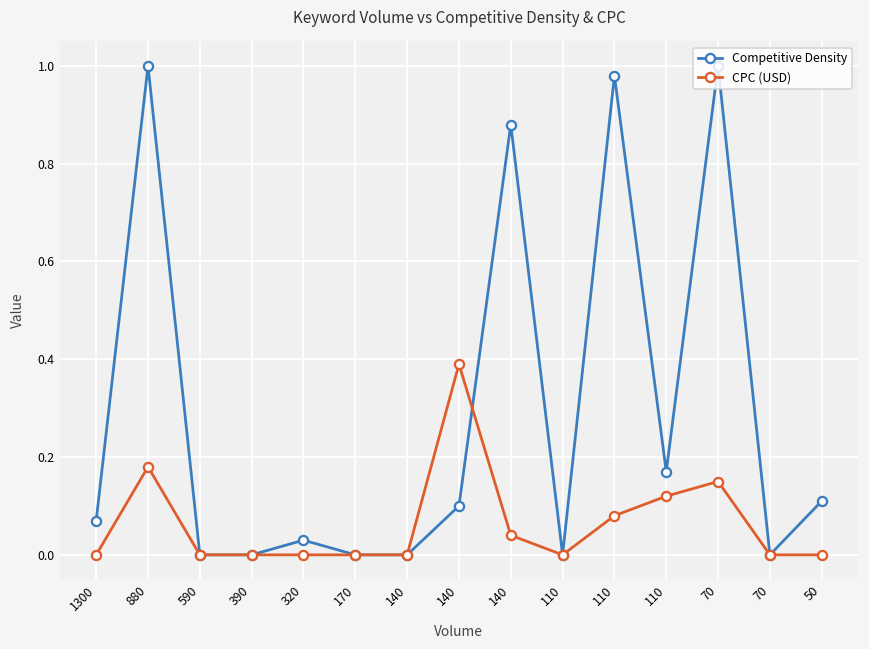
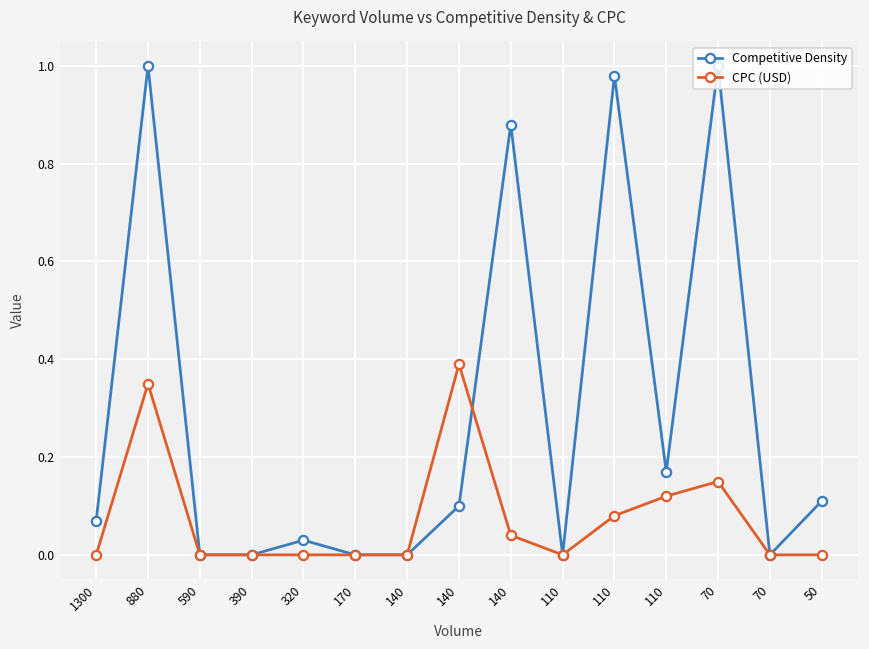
CPC (USD), 880: 0.18 -> 0.35
